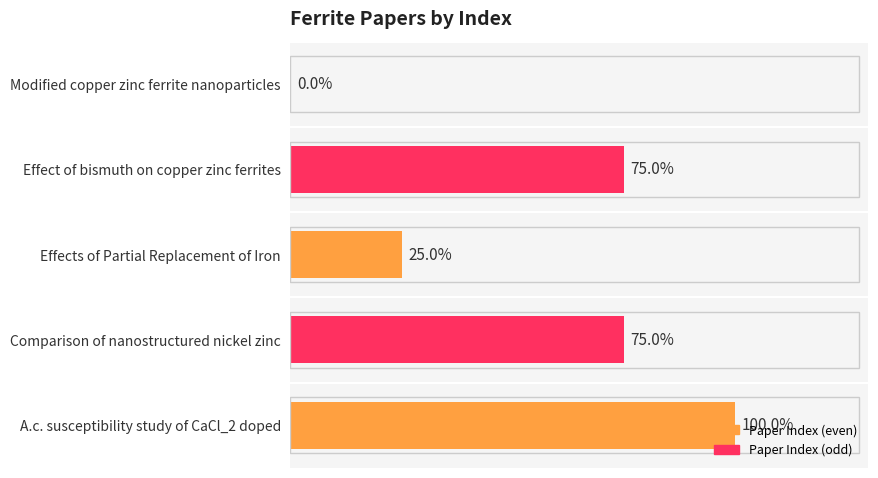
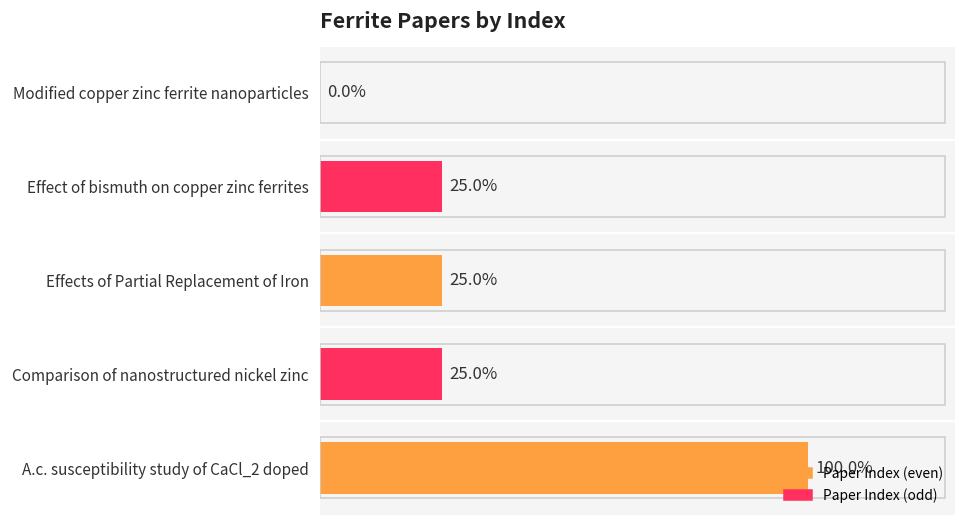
Effect of bismuth on copper zinc ferrites: 75.0% -> 25.0%
Comparison of nanostructured nickel zinc: 75.0% -> 25.0%
